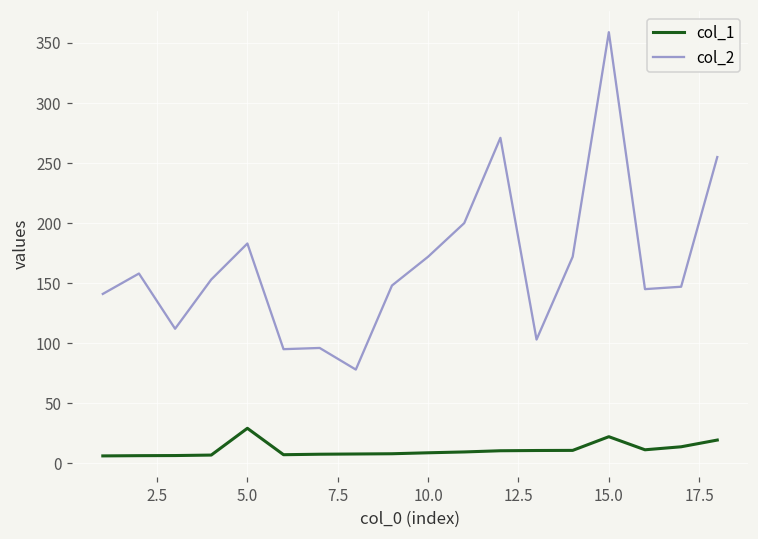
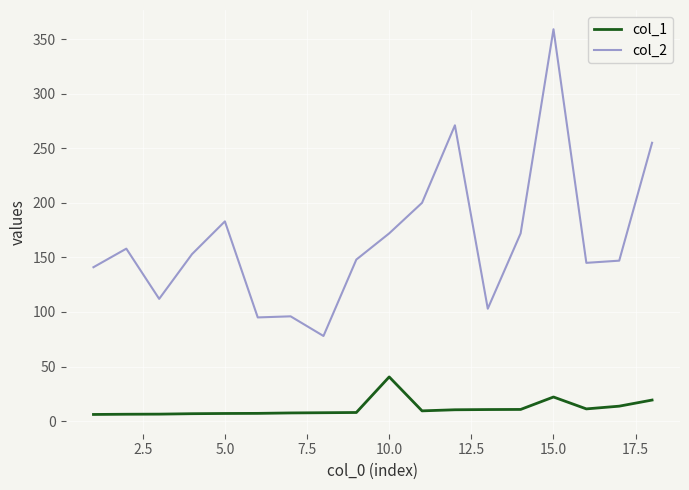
col_1, 5.0: 29 -> 7
col_1, 10.0: 9 -> 41
